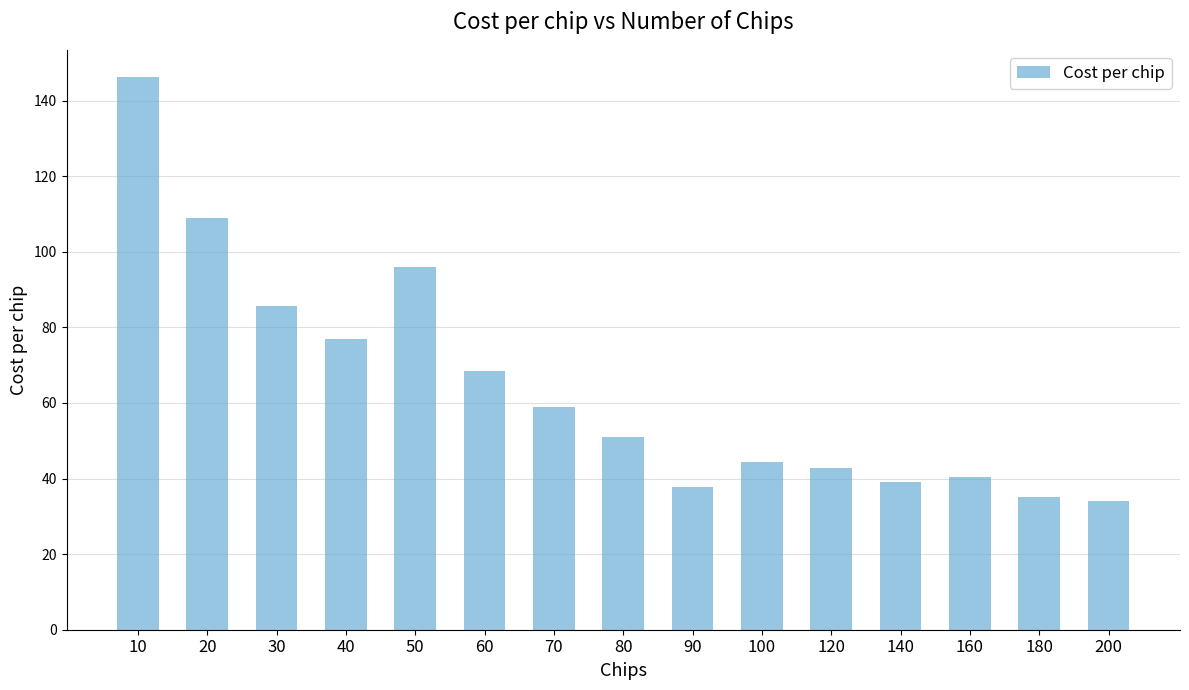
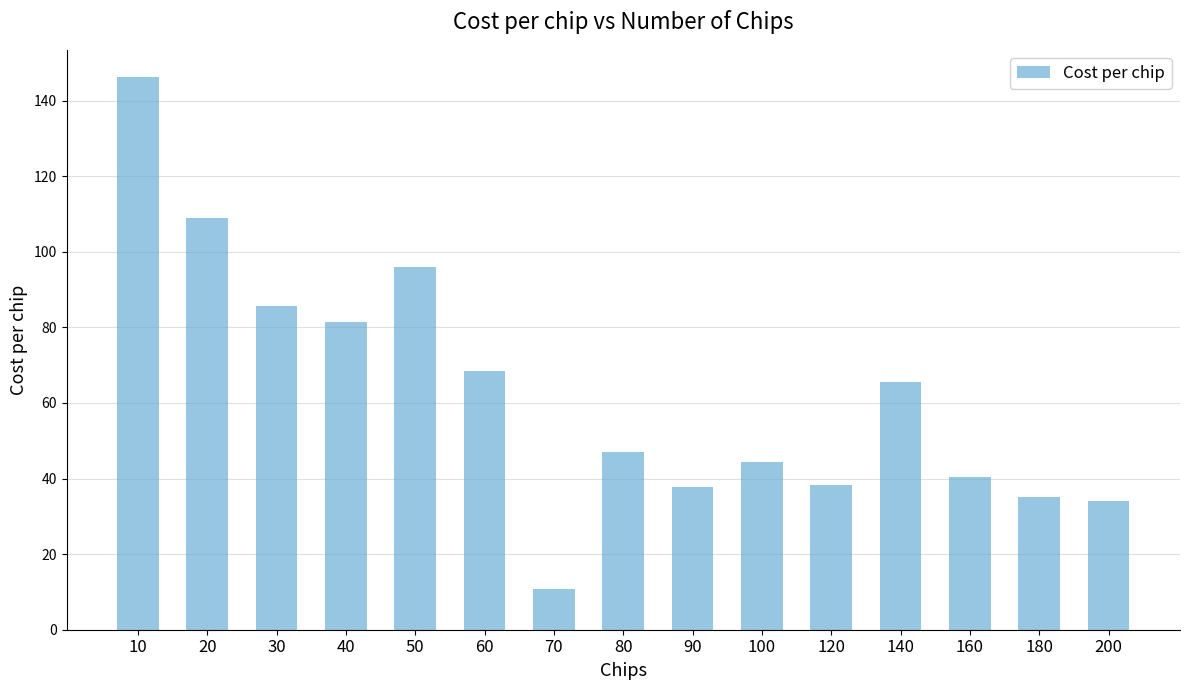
40: 77 -> 81
70: 59 -> 11
80: 51 -> 47
120: 43 -> 38
140: 39 -> 66
